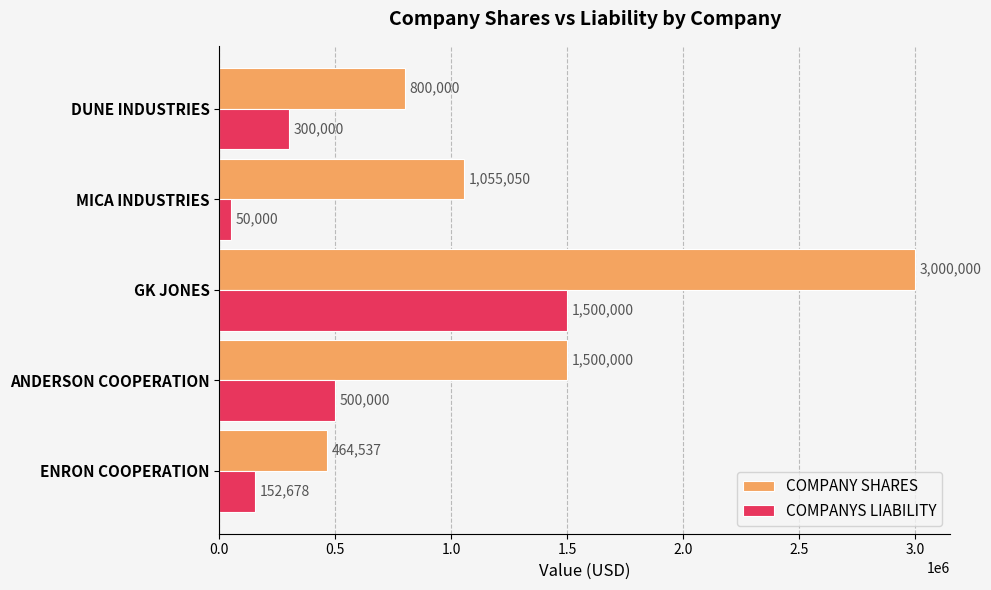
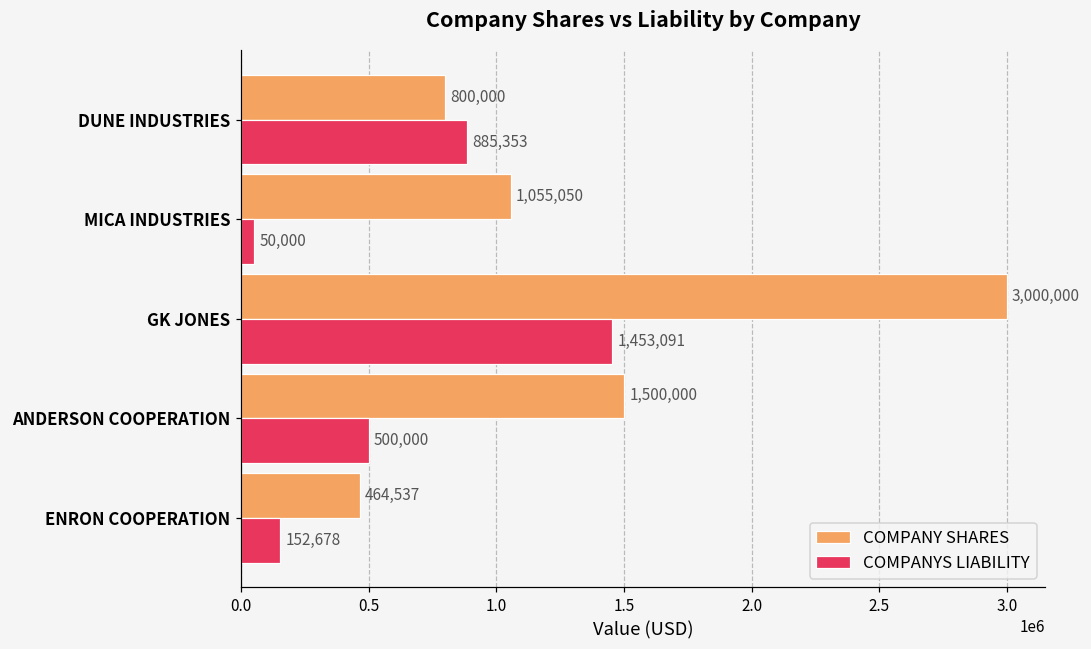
COMPANYS LIABILITY, DUNE INDUSTRIES: 300,000 -> 885,353
COMPANYS LIABILITY, GK JONES: 1,500,000 -> 1,453,091
